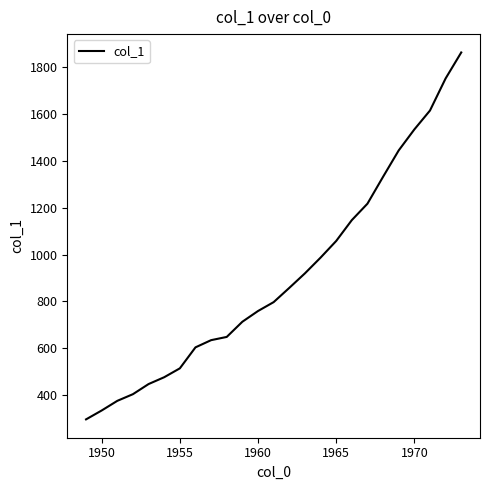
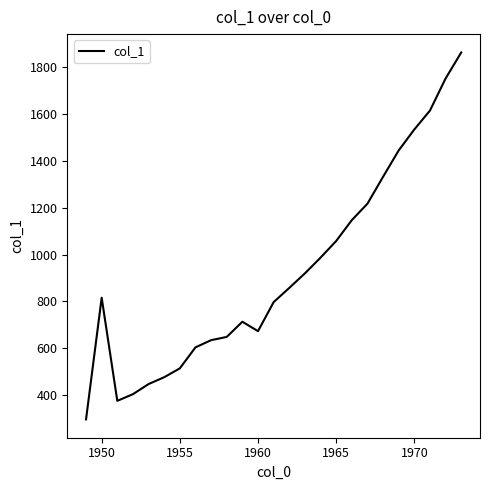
1950: 330 -> 820
1960: 760 -> 670
